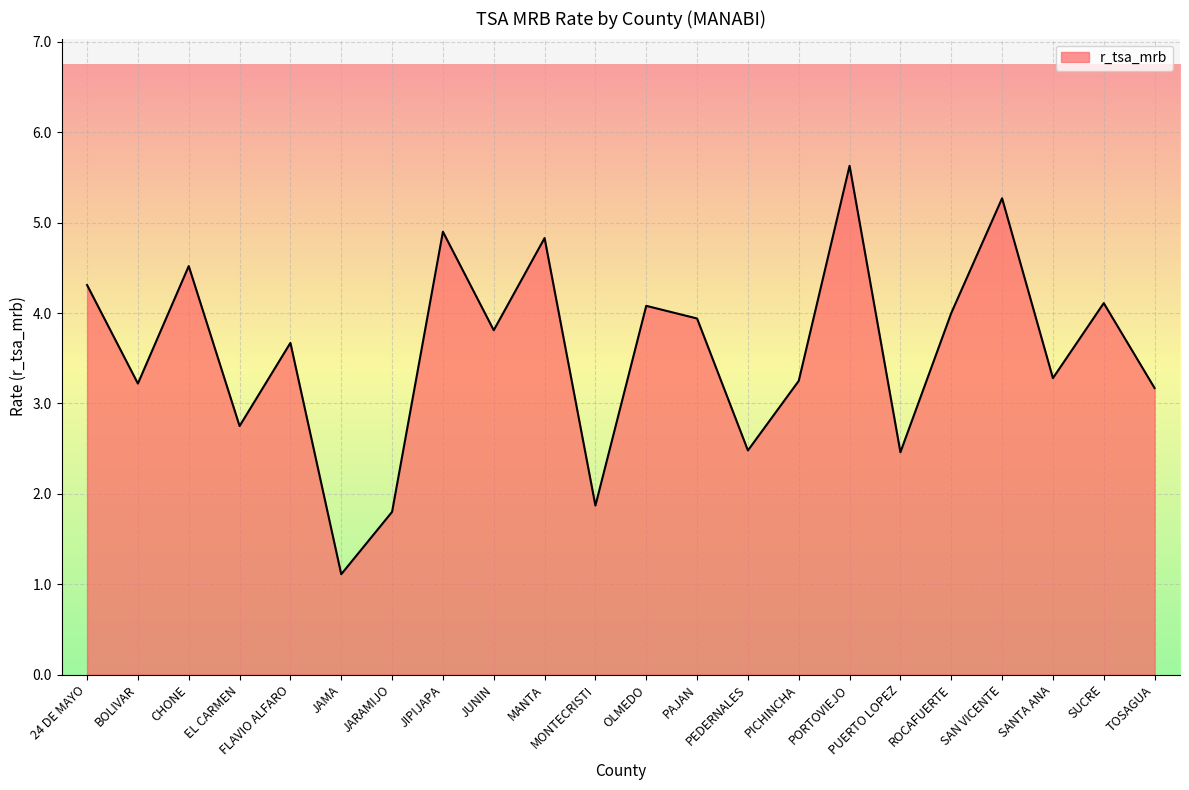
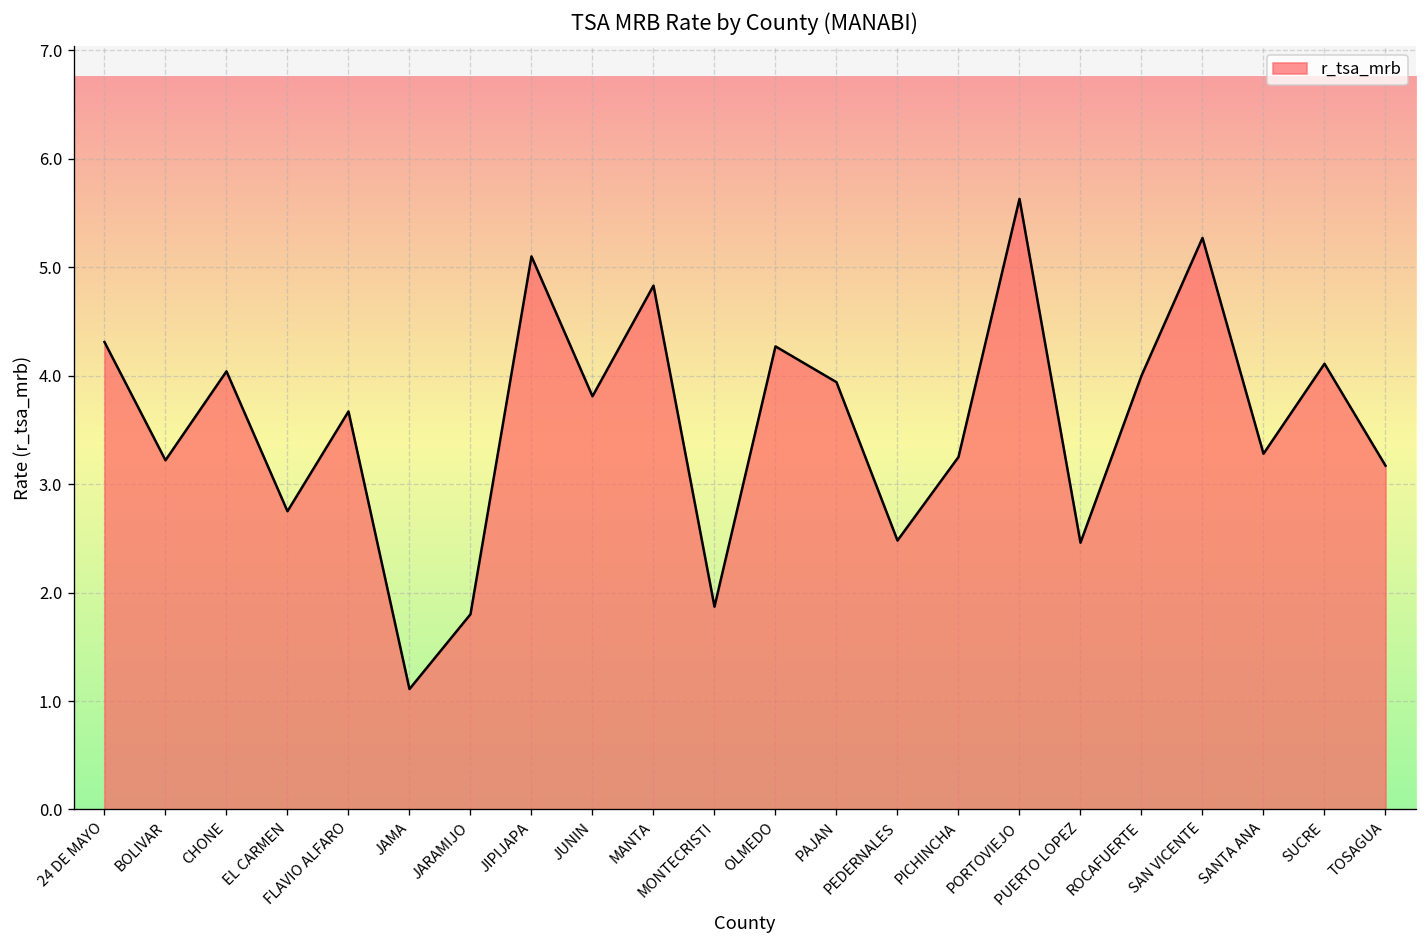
CHONE: 4.5 -> 4.0
JIPIJAPA: 4.9 -> 5.1
OLMEDO: 4.1 -> 4.3
